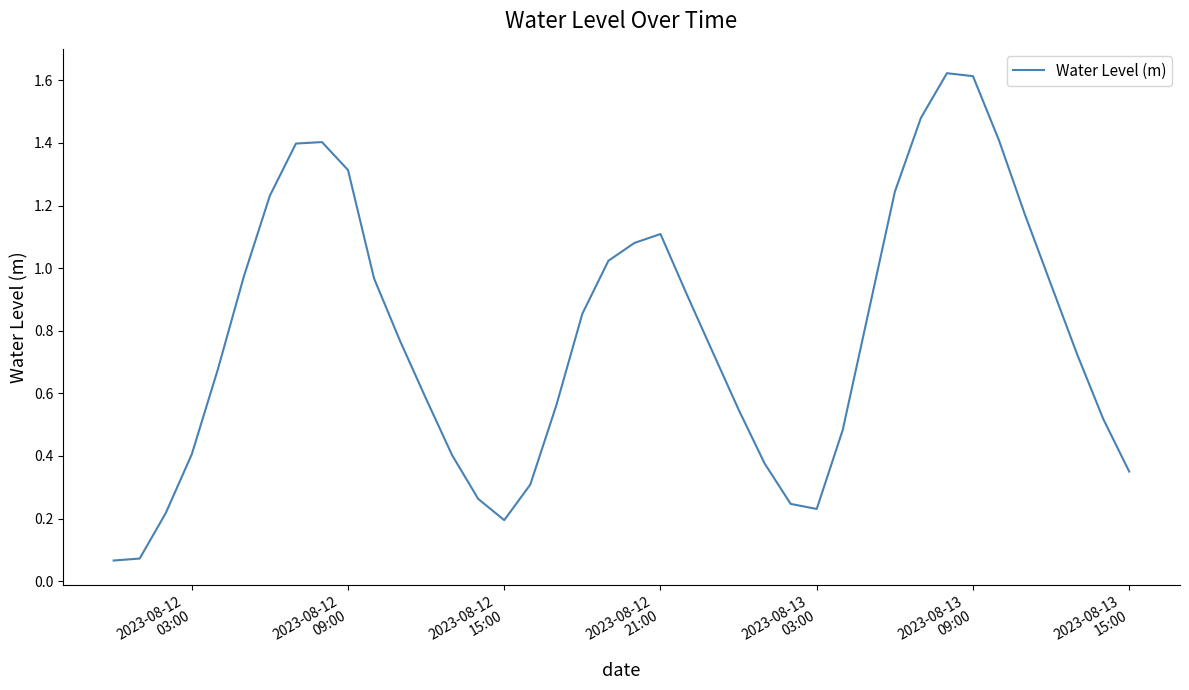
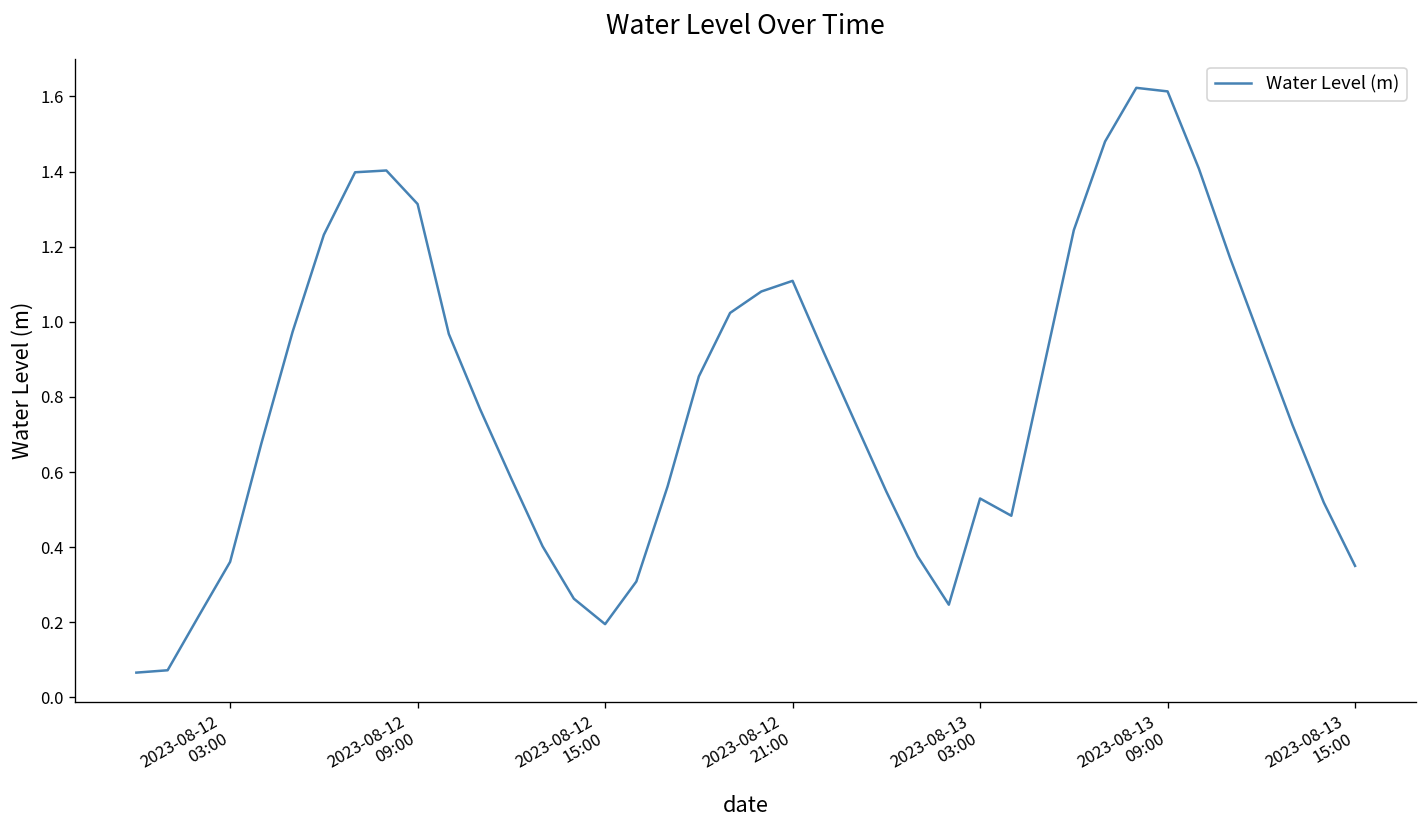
2023-08-12 03:00: 0.41 -> 0.36
2023-08-13 03:00: 0.23 -> 0.53
